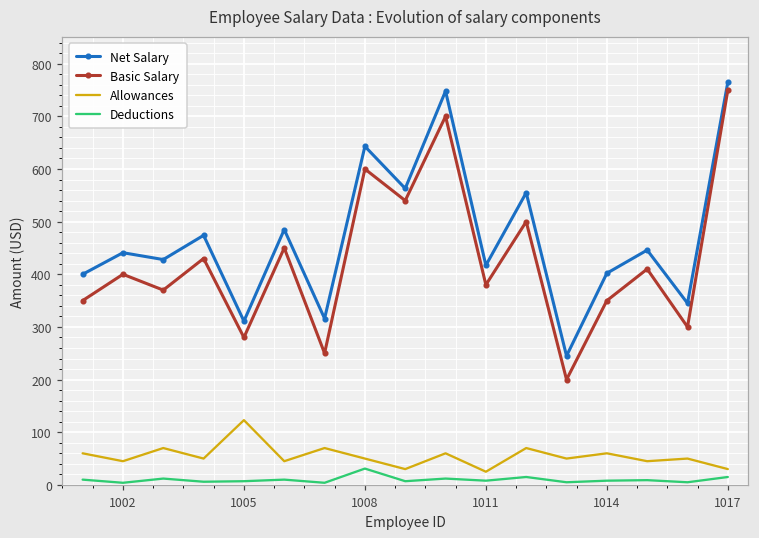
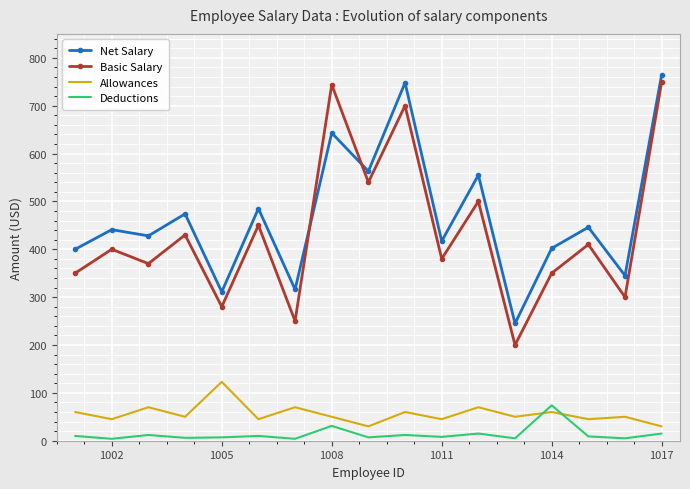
Basic Salary, 1008: 600 -> 740
Allowances, 1011: 30 -> 50
Deductions, 1014: 10 -> 70
